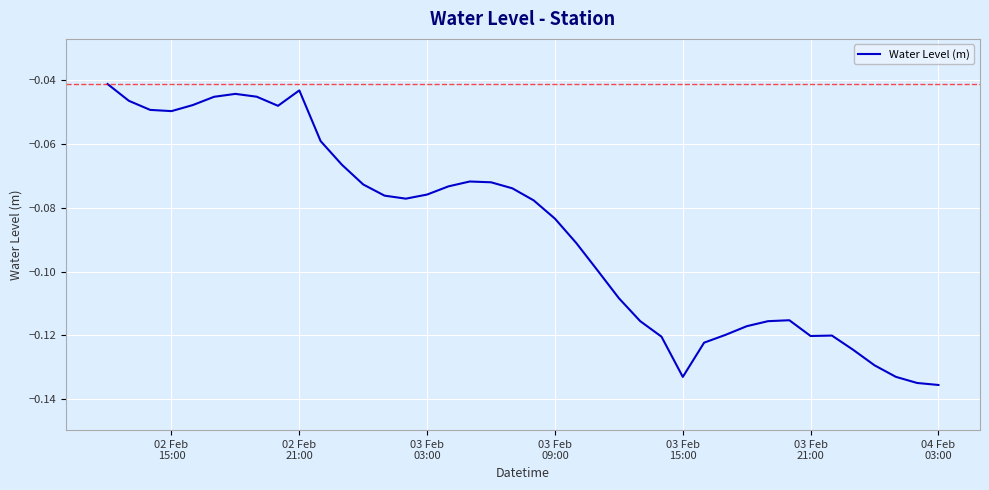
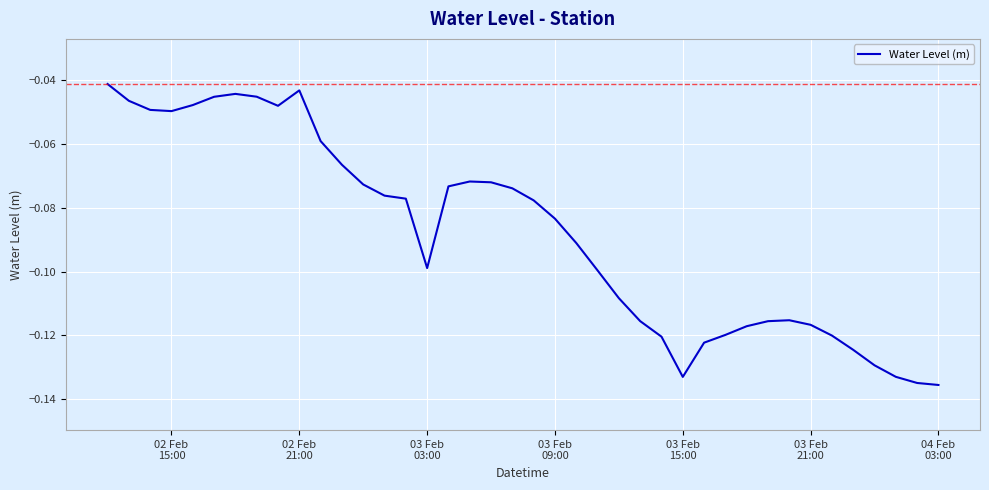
03 Feb 03:00: -0.076 -> -0.099
03 Feb 21:00: -0.120 -> -0.117
